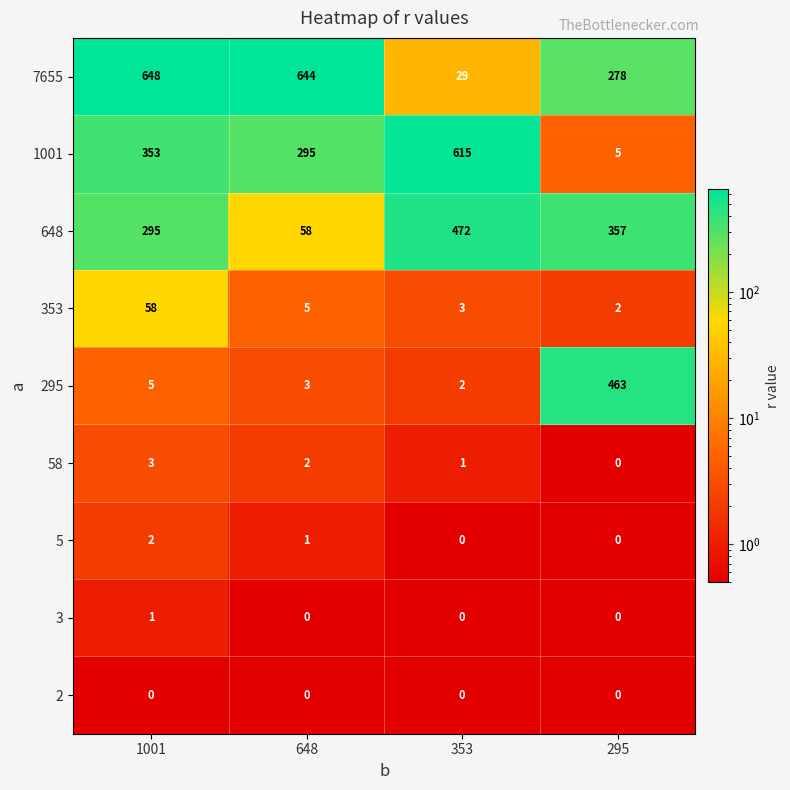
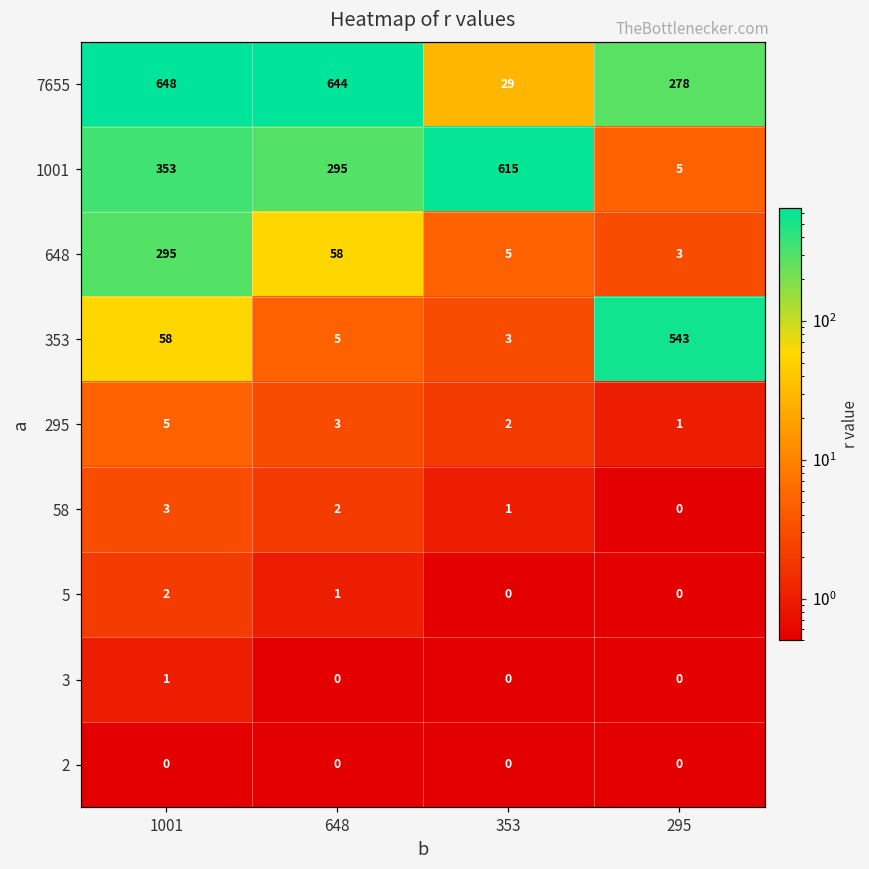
648, 353: 472 -> 5
648, 295: 357 -> 3
353, 295: 2 -> 543
295, 295: 463 -> 1
